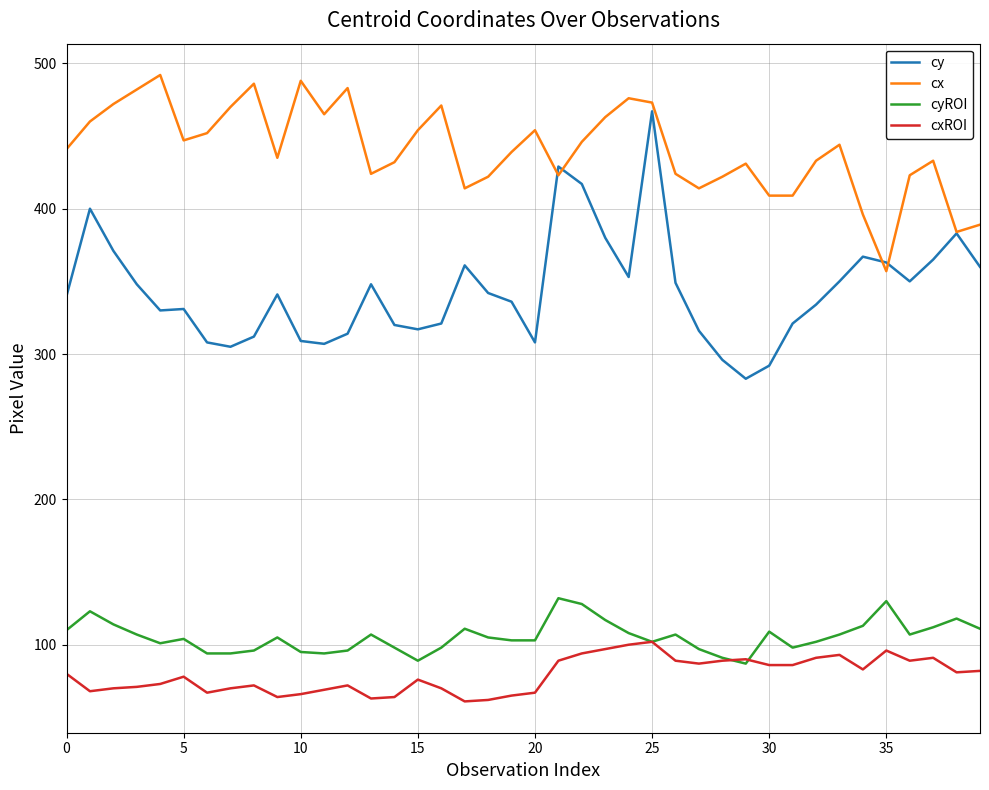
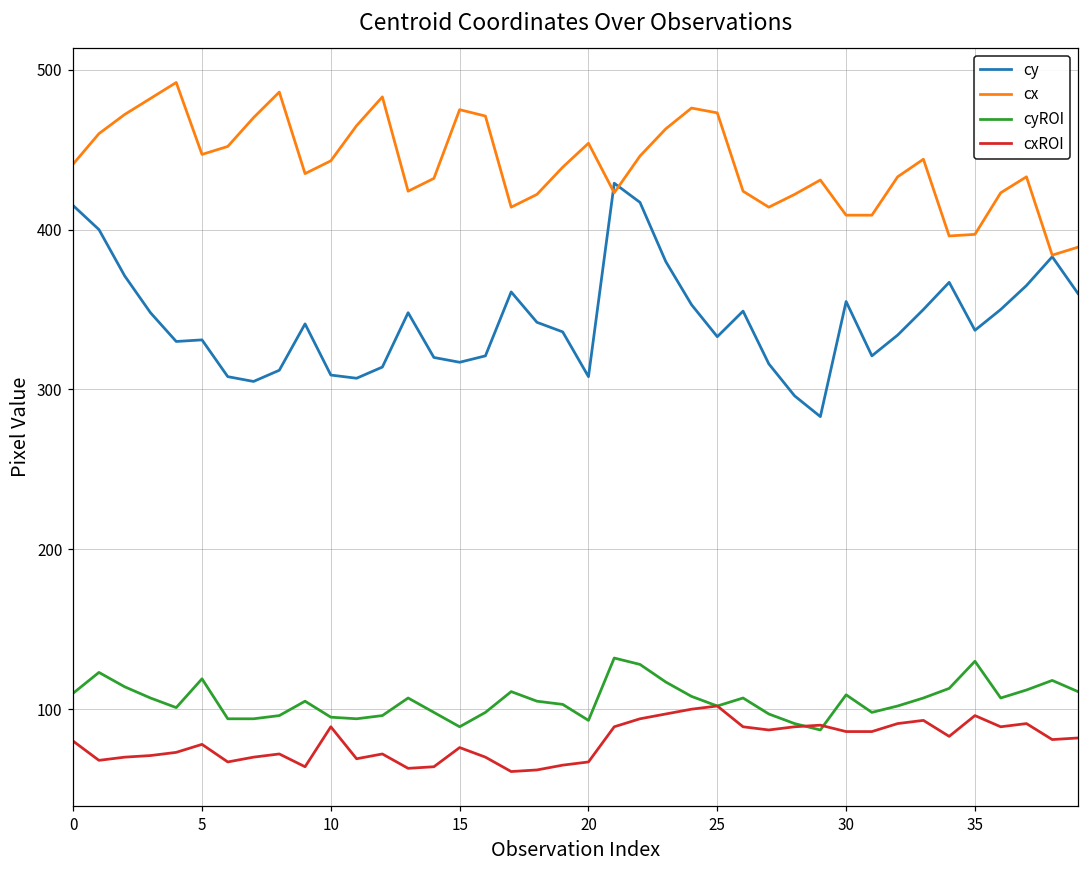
cy, 0: 340 -> 415
cyROI, 5: 104 -> 119
cx, 10: 488 -> 443
cxROI, 10: 66 -> 89
cx, 15: 454 -> 475
cyROI, 20: 103 -> 93
cy, 25: 467 -> 333
cy, 30: 292 -> 355
cy, 35: 363 -> 337
cx, 35: 357 -> 397
